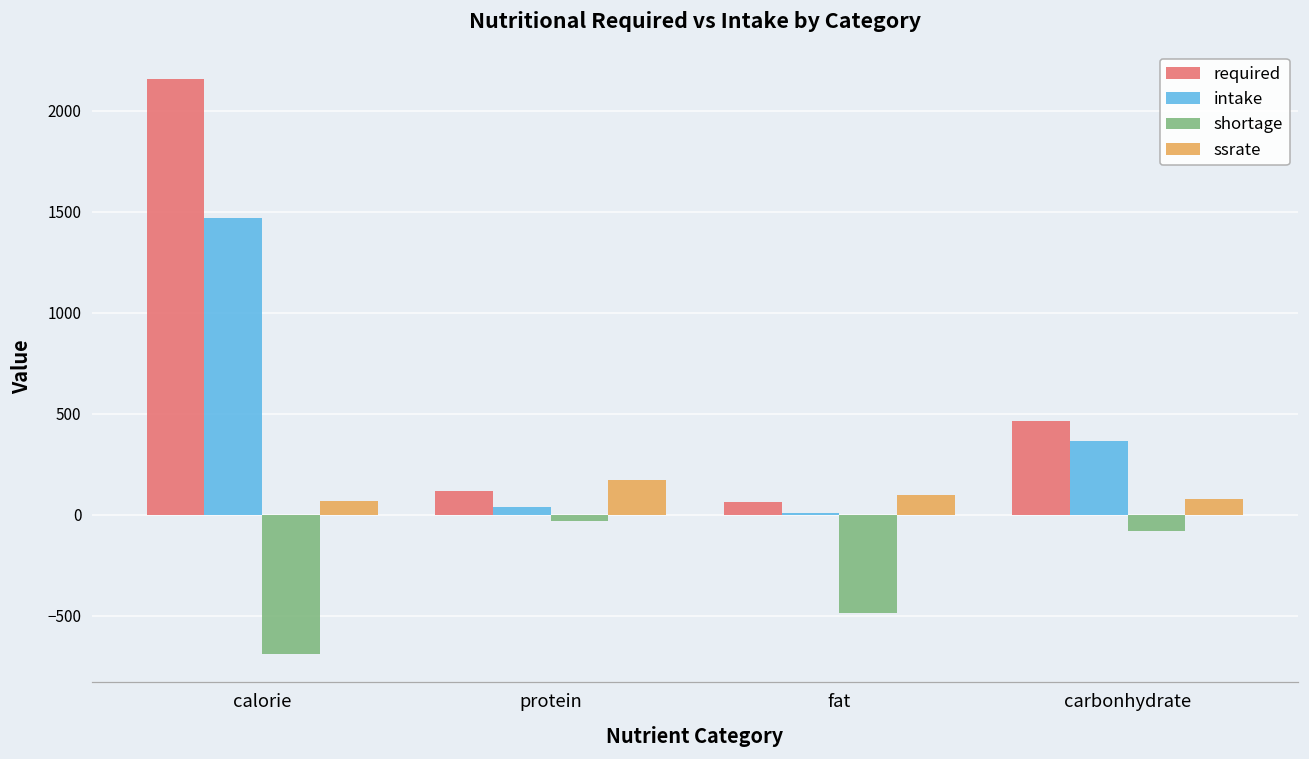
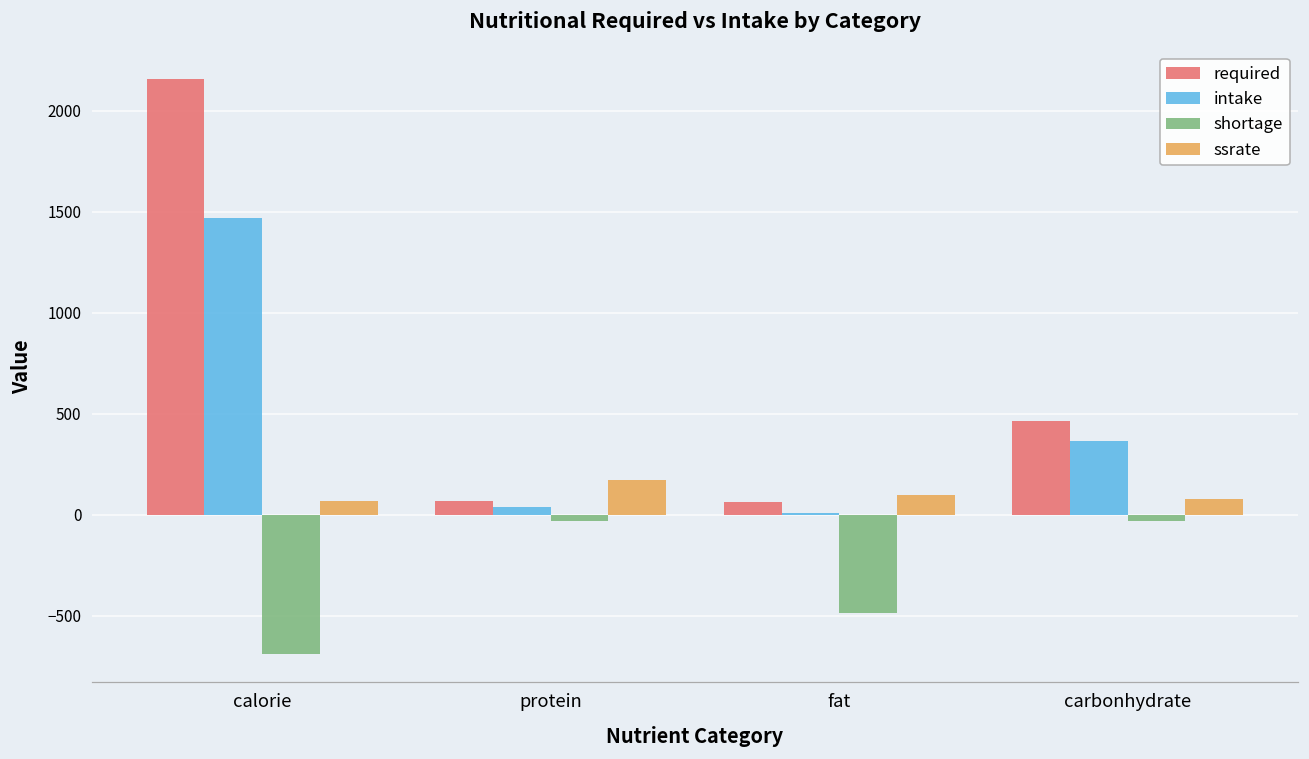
required, protein: 120 -> 70
shortage, carbonhydrate: -80 -> -30
